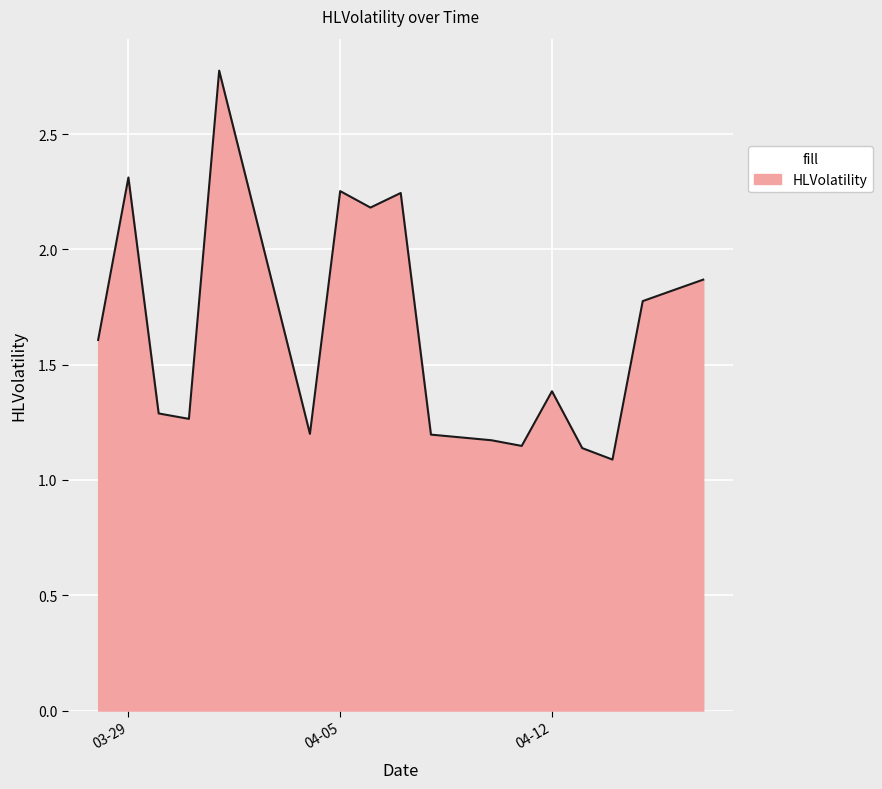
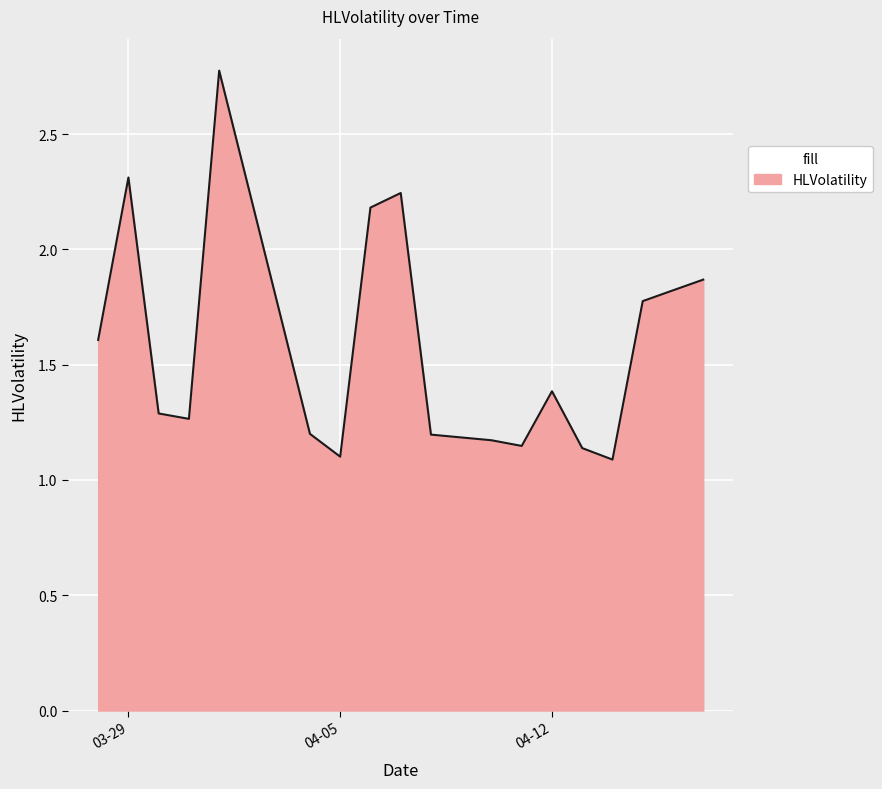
04-05: 2.25 -> 1.10
